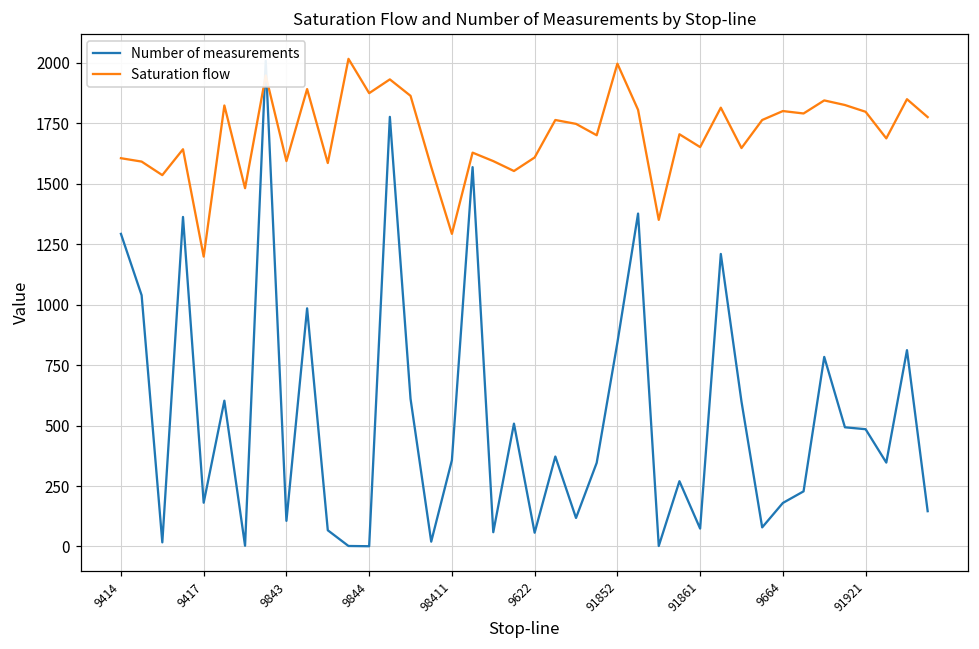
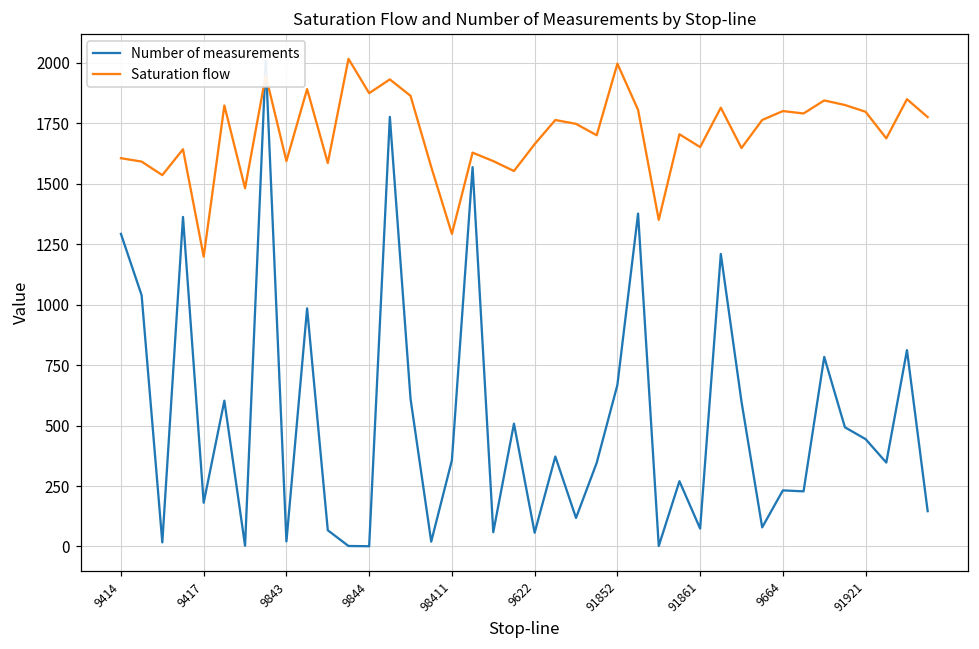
Number of measurements, 9843: 110 -> 20
Saturation flow, 9622: 1610 -> 1660
Number of measurements, 91852: 840 -> 670
Number of measurements, 9664: 180 -> 230
Number of measurements, 91921: 490 -> 440
